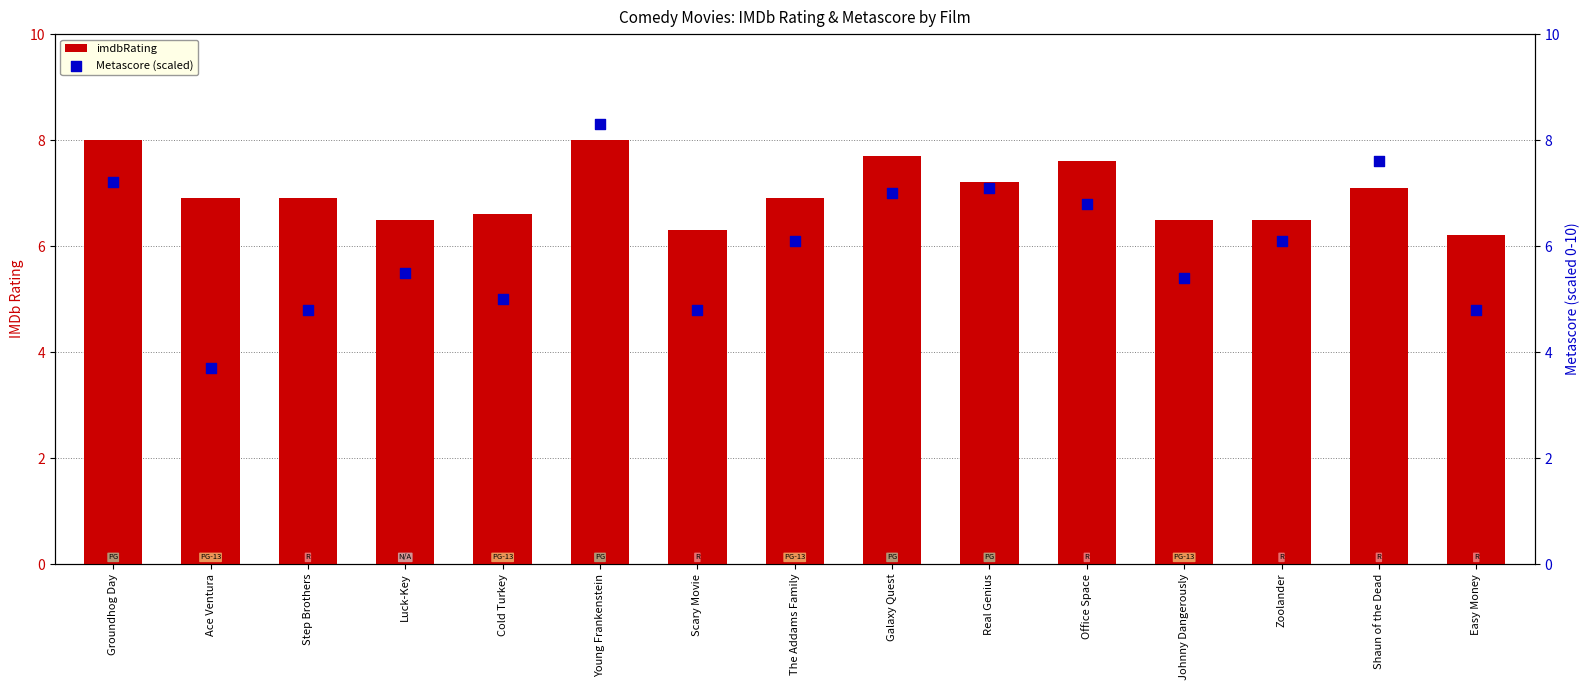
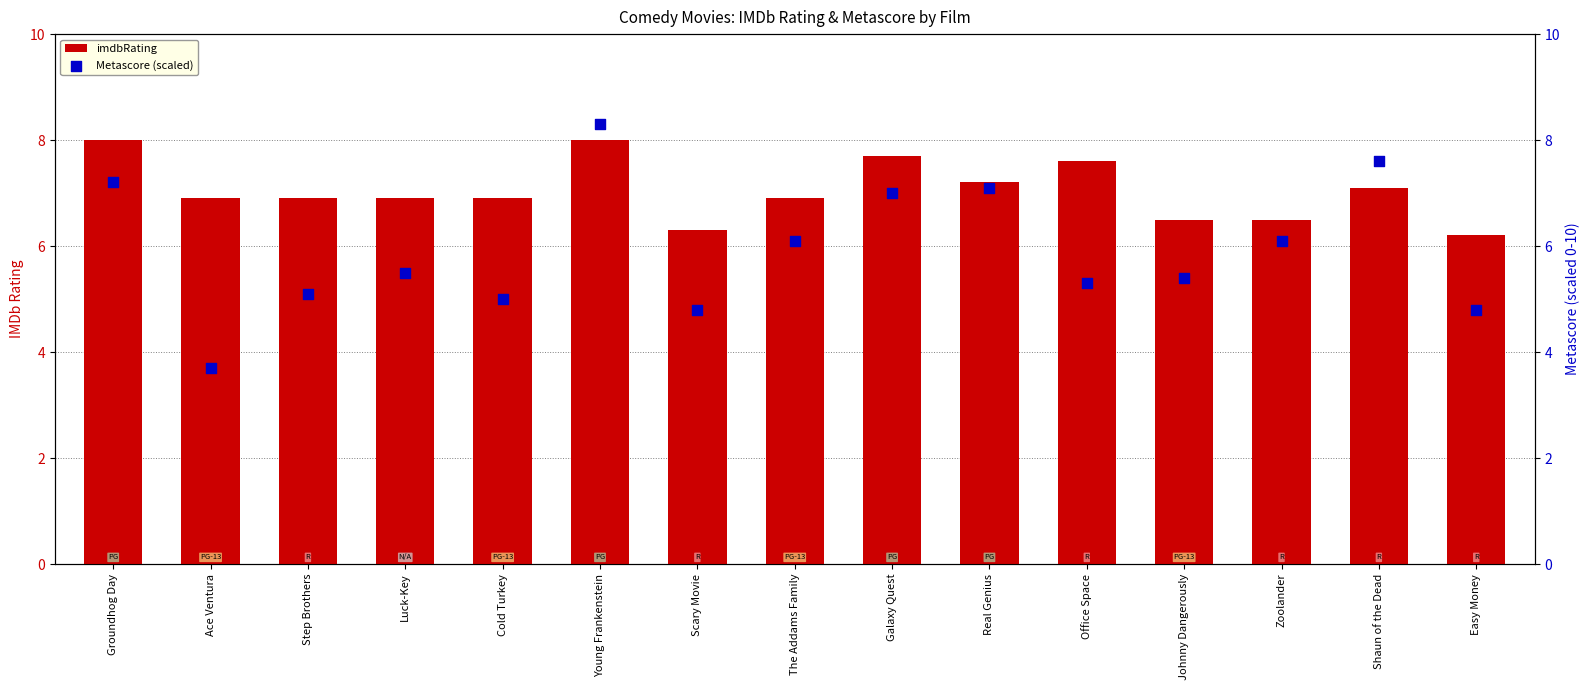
imdbRating, Luck-Key: 6.5 -> 6.9
imdbRating, Cold Turkey: 6.6 -> 6.9
Metascore (scaled), Step Brothers: 4.8 -> 5.1
Metascore (scaled), Office Space: 6.8 -> 5.3
